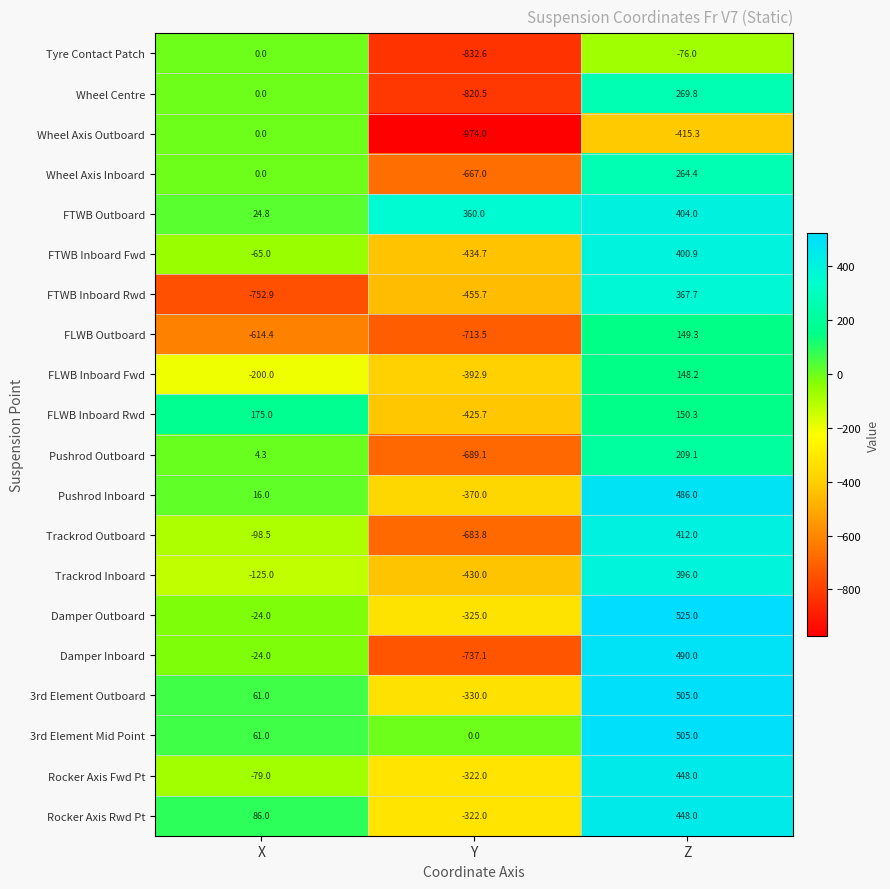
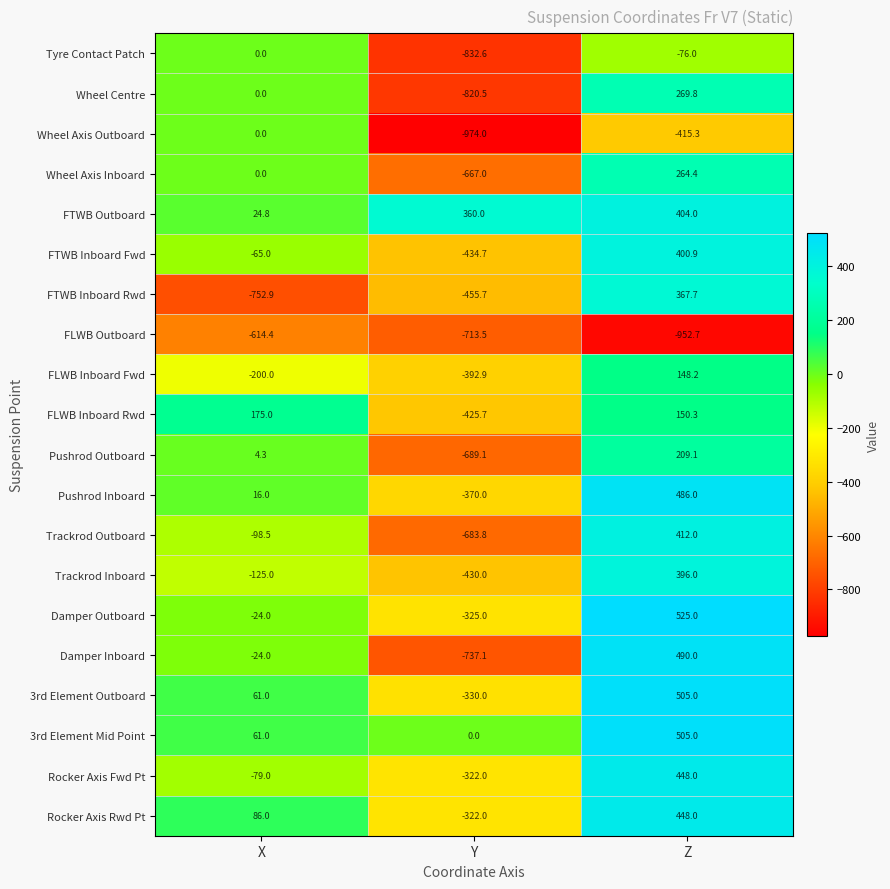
FLWB Outboard, Z: 149.3 -> -952.7
